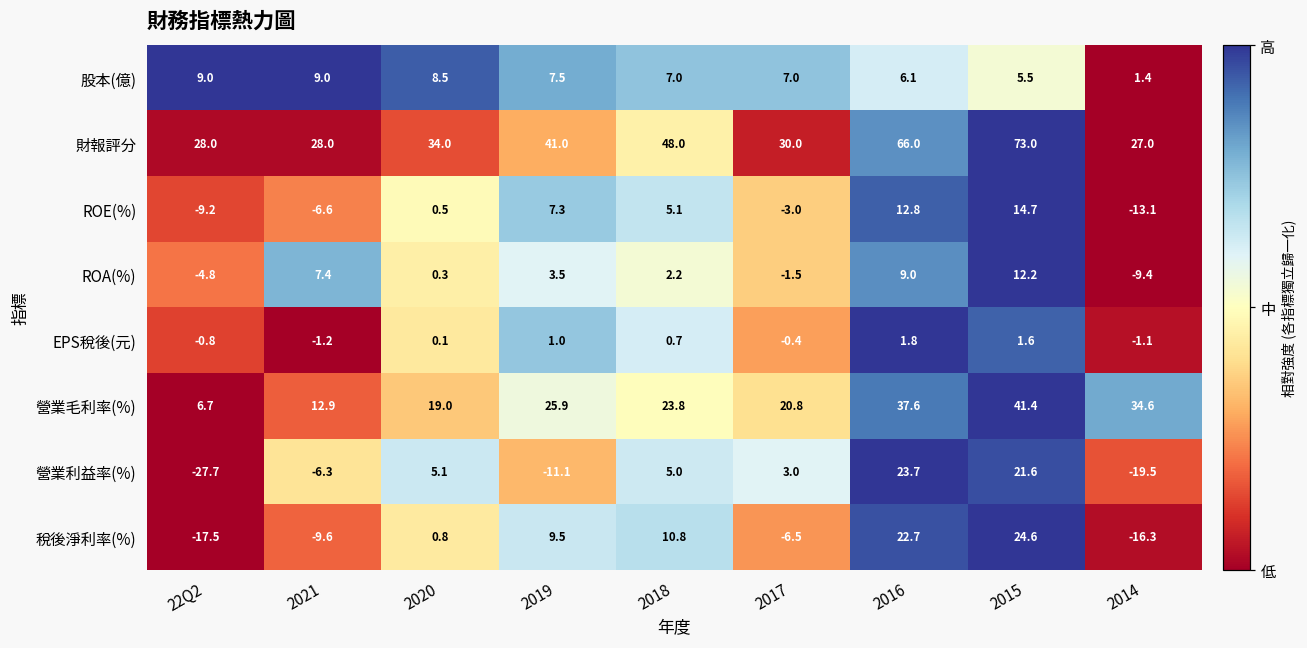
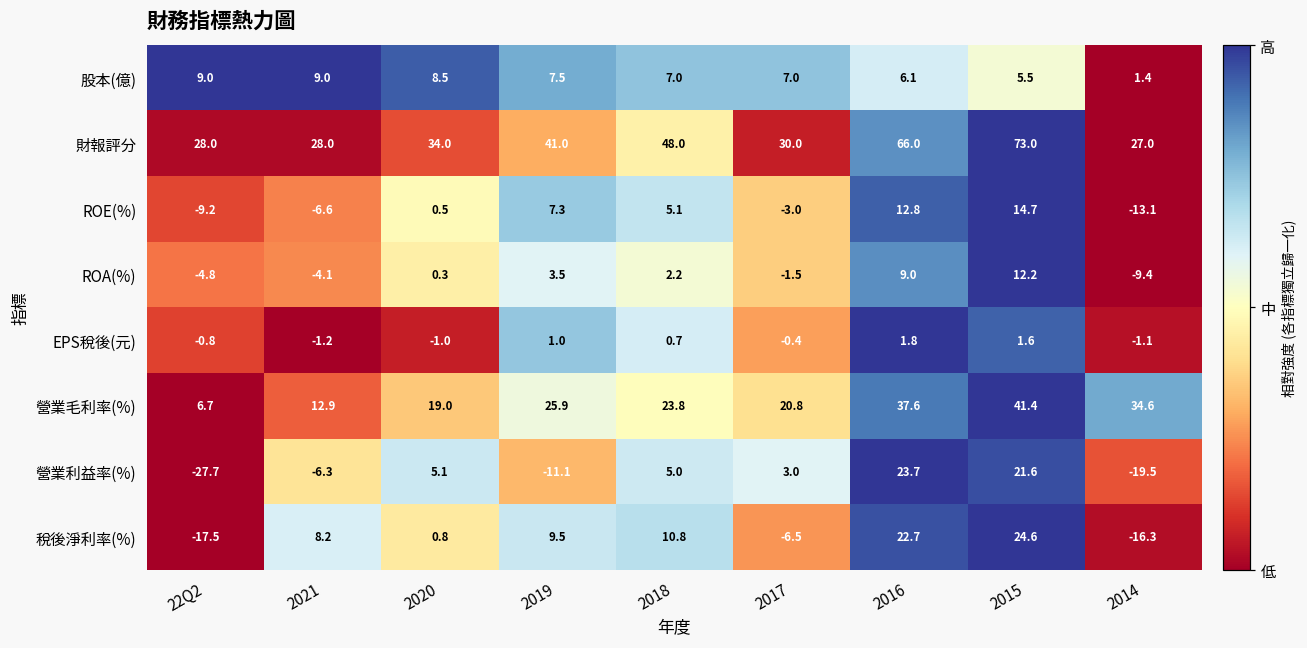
ROA(%), 2021: 7.4 -> -4.1
EPS稅後(元), 2020: 0.1 -> -1.0
稅後淨利率(%), 2021: -9.6 -> 8.2
